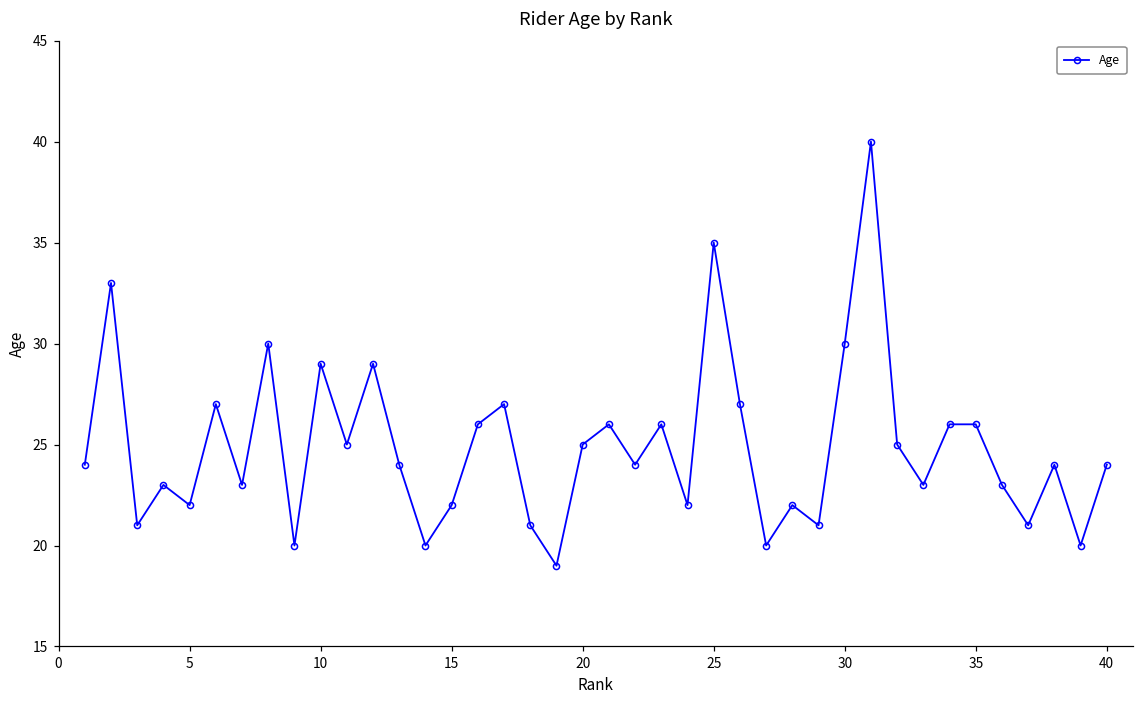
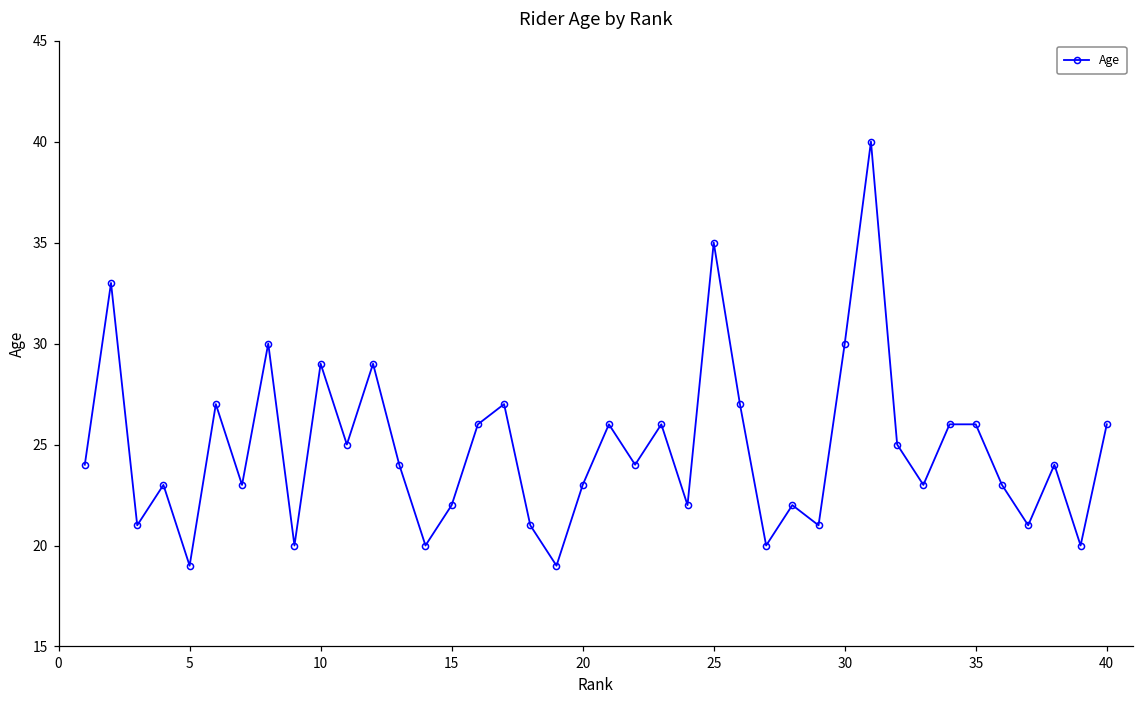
5: 22 -> 19
20: 25 -> 23
40: 24 -> 26
